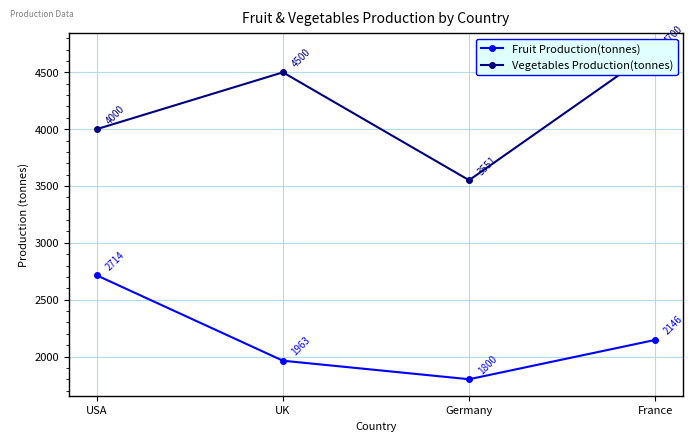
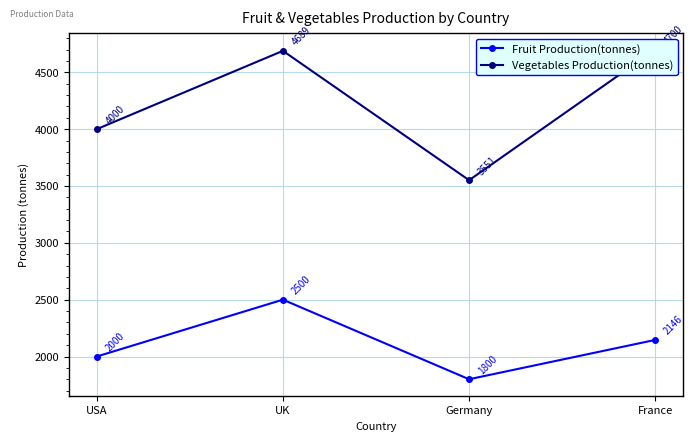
Fruit Production(tonnes), USA: 2714 -> 2000
Fruit Production(tonnes), UK: 1963 -> 2500
Vegetables Production(tonnes), UK: 4500 -> 4689
